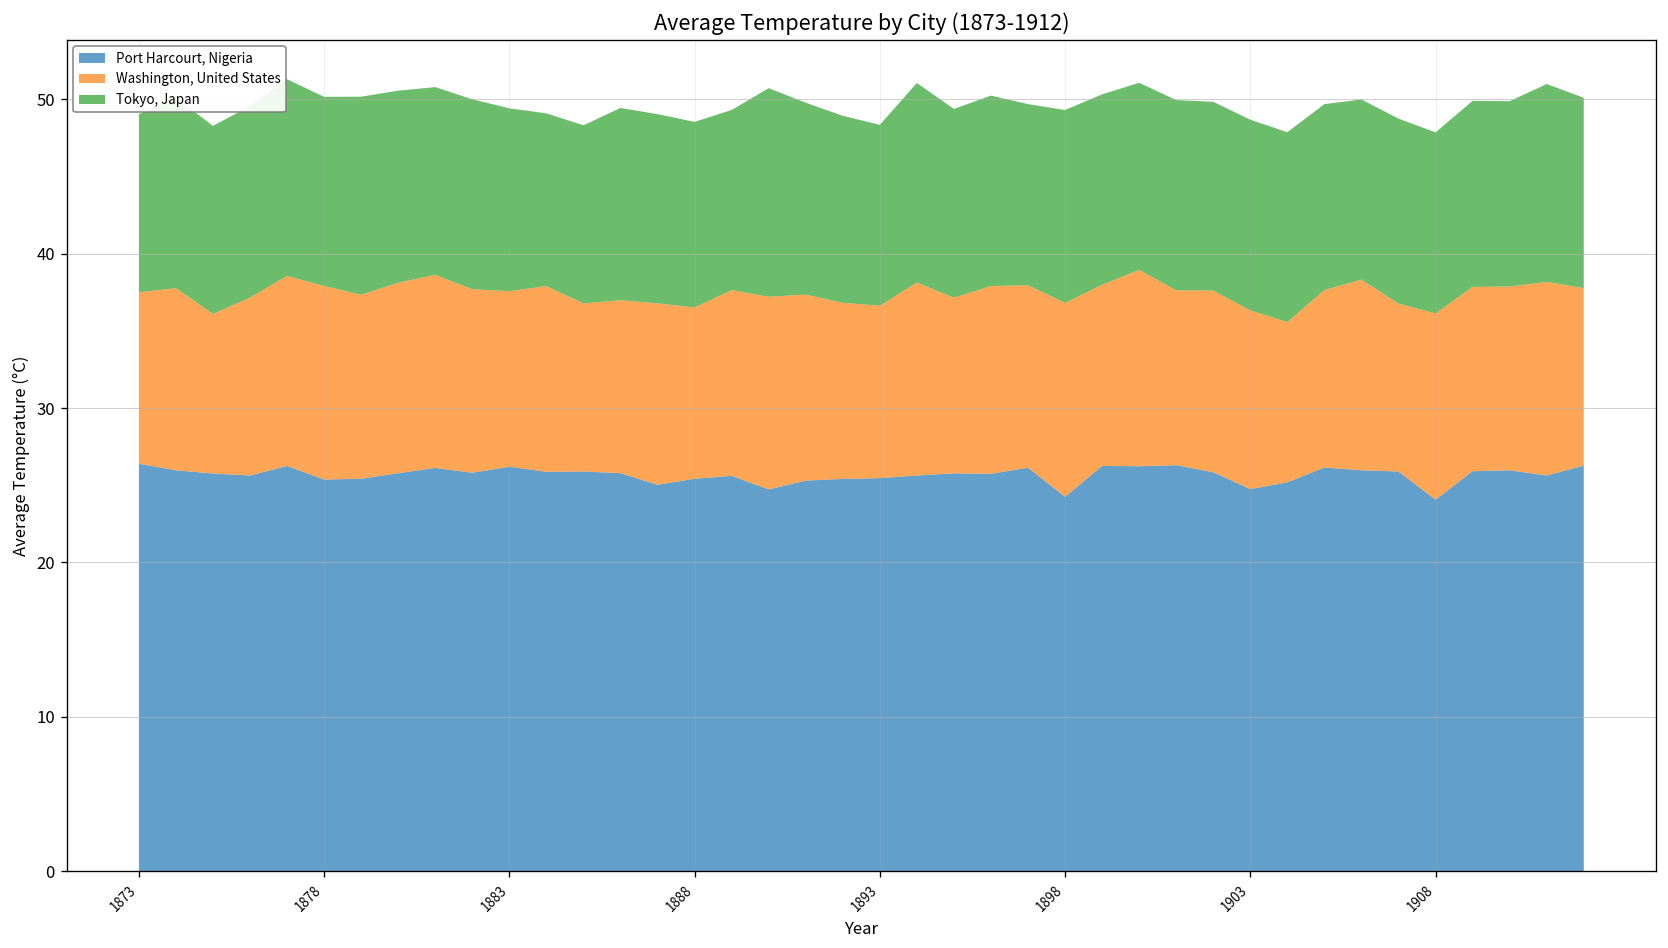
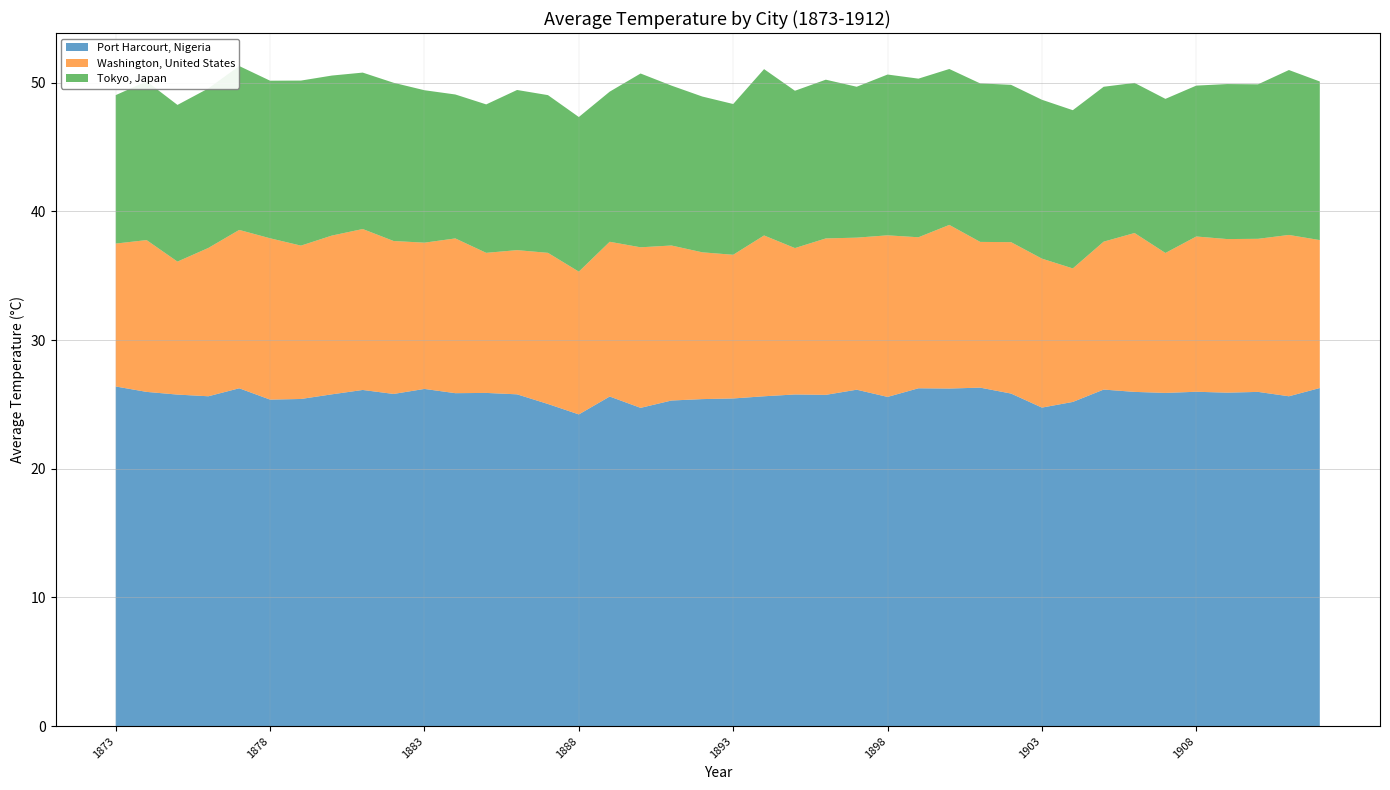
Port Harcourt, Nigeria, 1888: 25.4 -> 24.2
Port Harcourt, Nigeria, 1898: 24.3 -> 25.6
Port Harcourt, Nigeria, 1908: 24.1 -> 26.0
